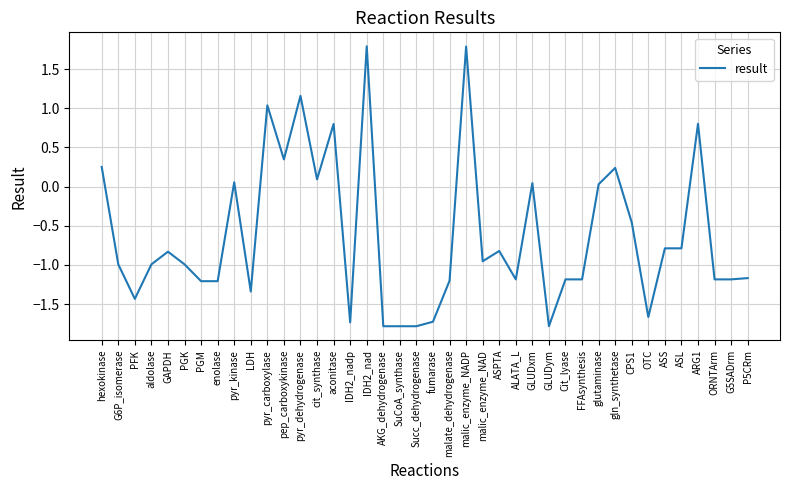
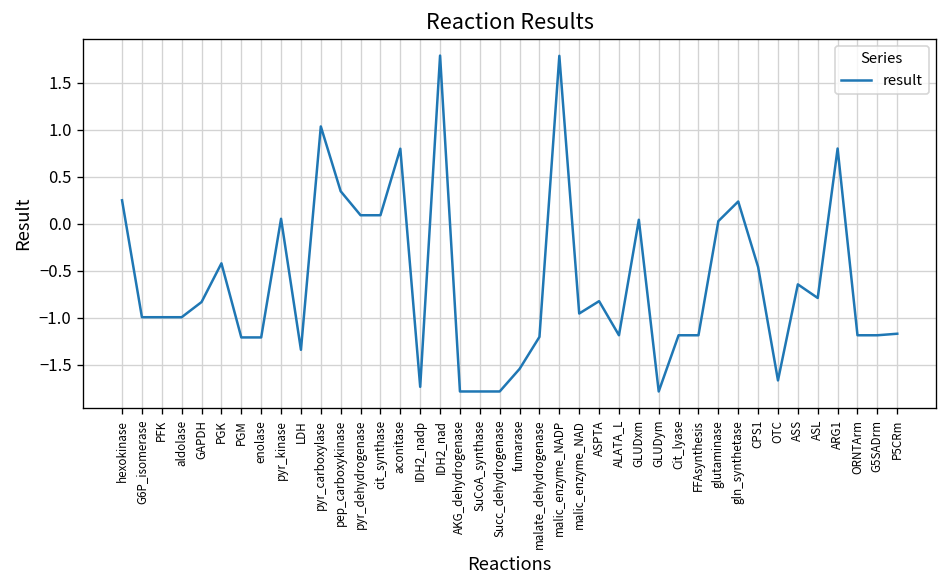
PFK: -1.4 -> -1.0
PGK: -1.0 -> -0.4
pyr_dehydrogenase: 1.2 -> 0.1
fumarase: -1.7 -> -1.5
ASS: -0.8 -> -0.6
